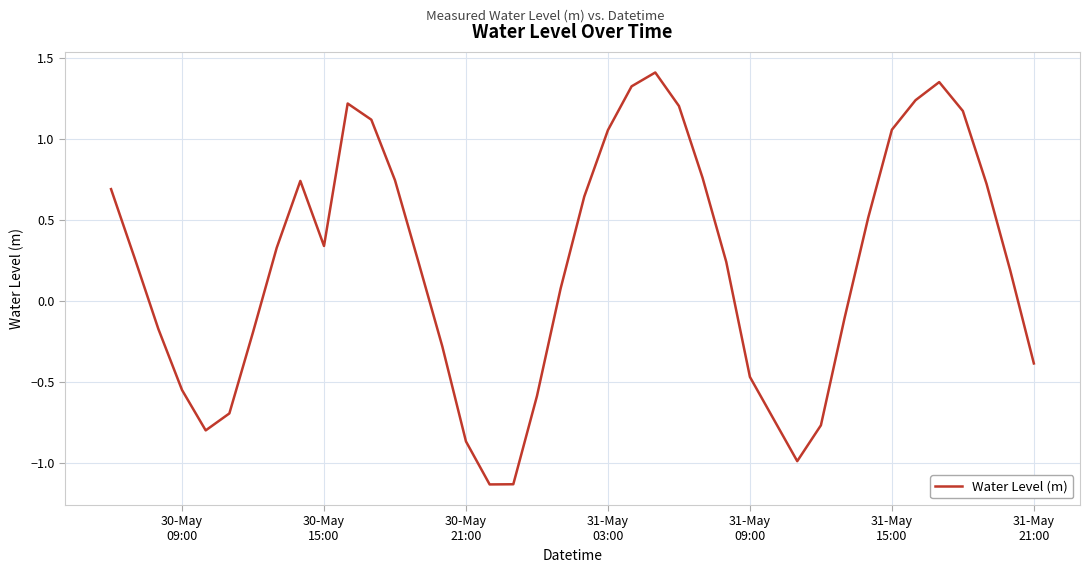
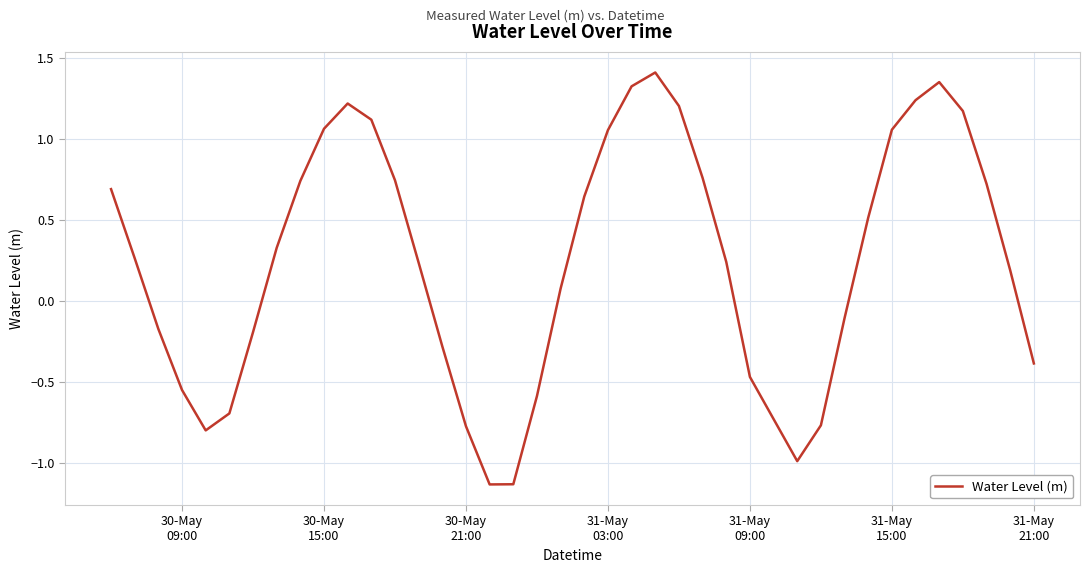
30-May 15:00: 0.34 -> 1.06
30-May 21:00: -0.87 -> -0.77
